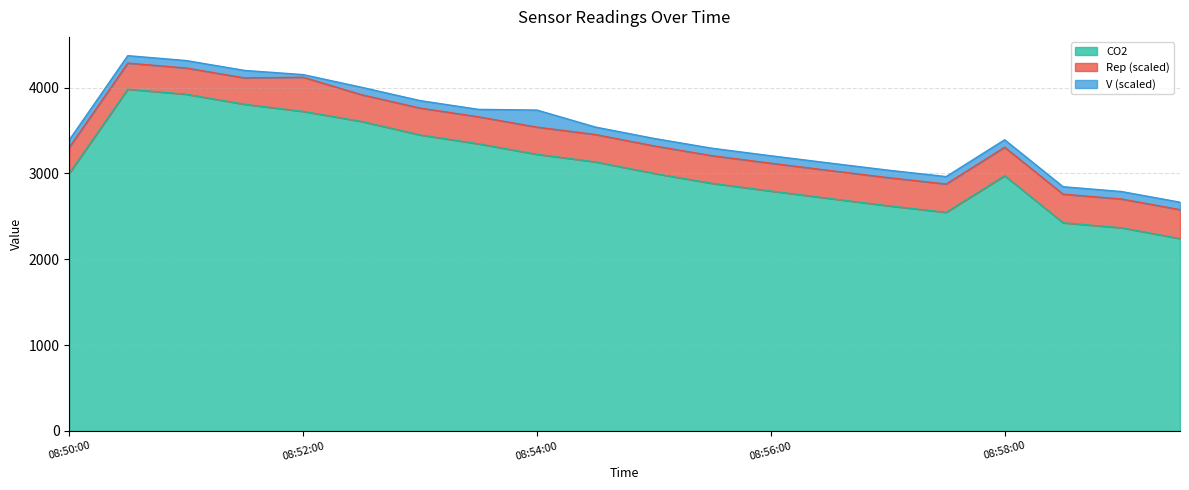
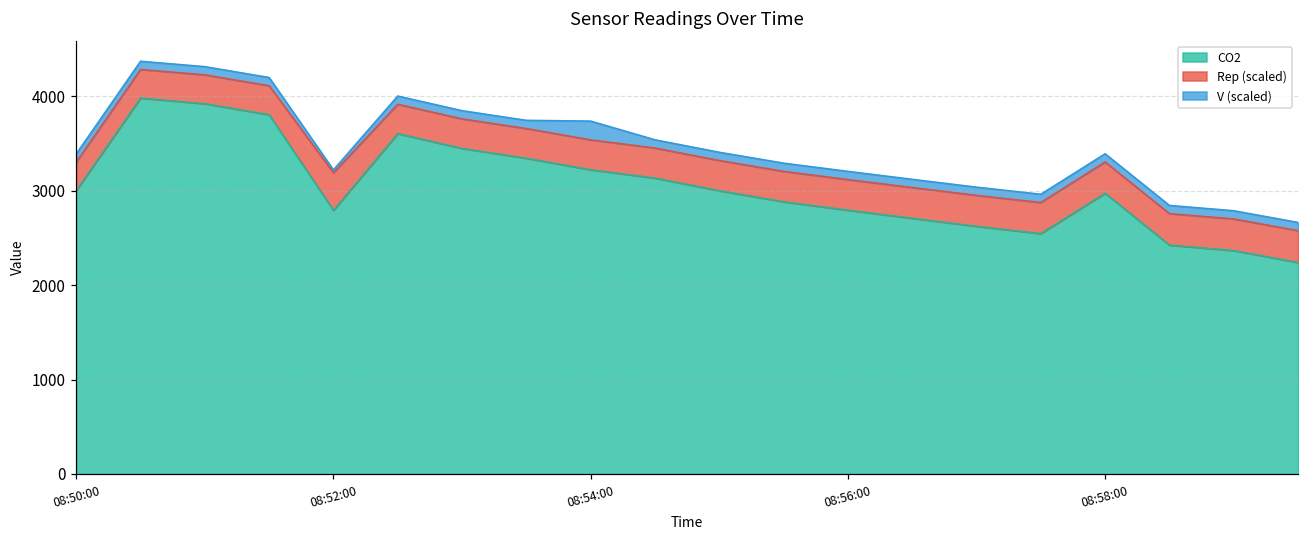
CO2, 08:52:00: 3700 -> 2800
